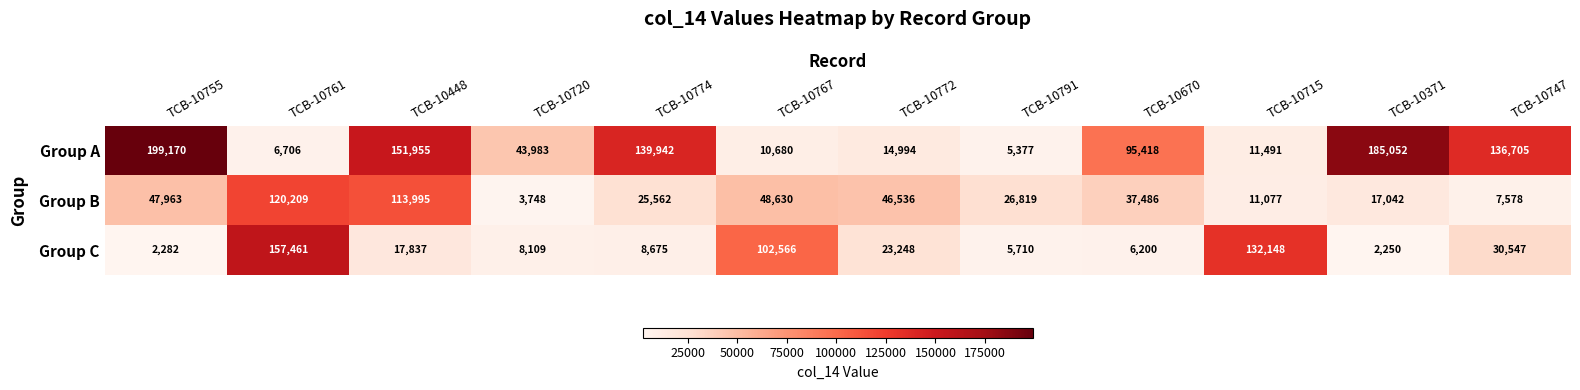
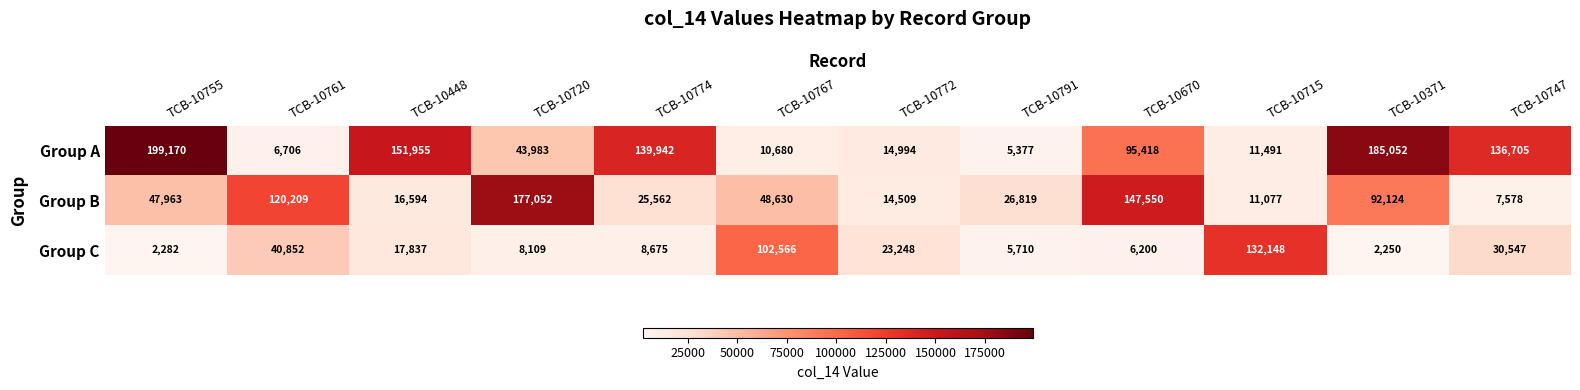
Group B, TCB-10448: 113,995 -> 16,594
Group B, TCB-10720: 3,748 -> 177,052
Group B, TCB-10772: 46,536 -> 14,509
Group B, TCB-10670: 37,486 -> 147,550
Group B, TCB-10371: 17,042 -> 92,124
Group C, TCB-10761: 157,461 -> 40,852
